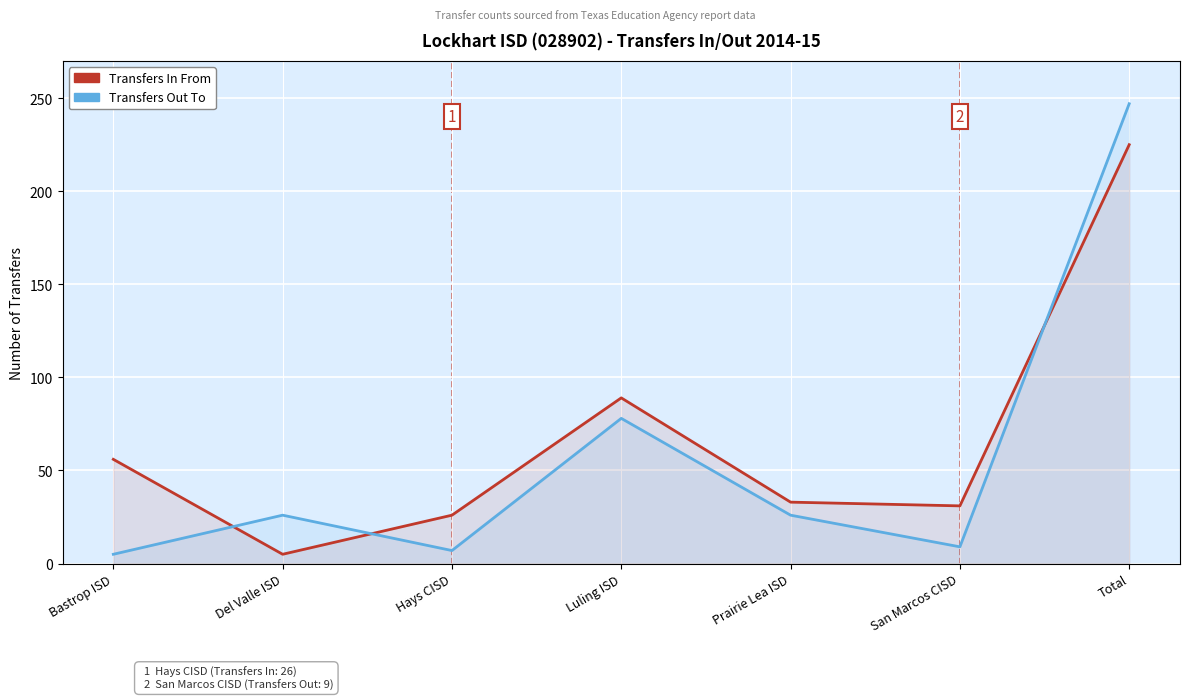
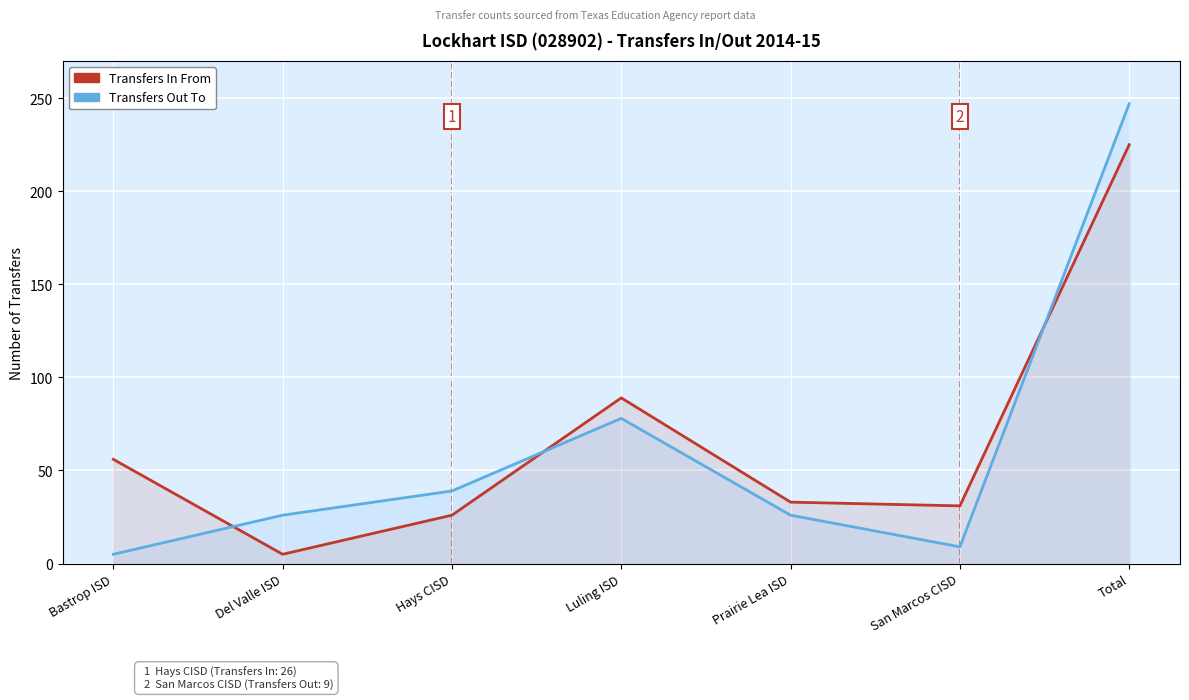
Transfers Out To, Hays CISD: 7 -> 39
